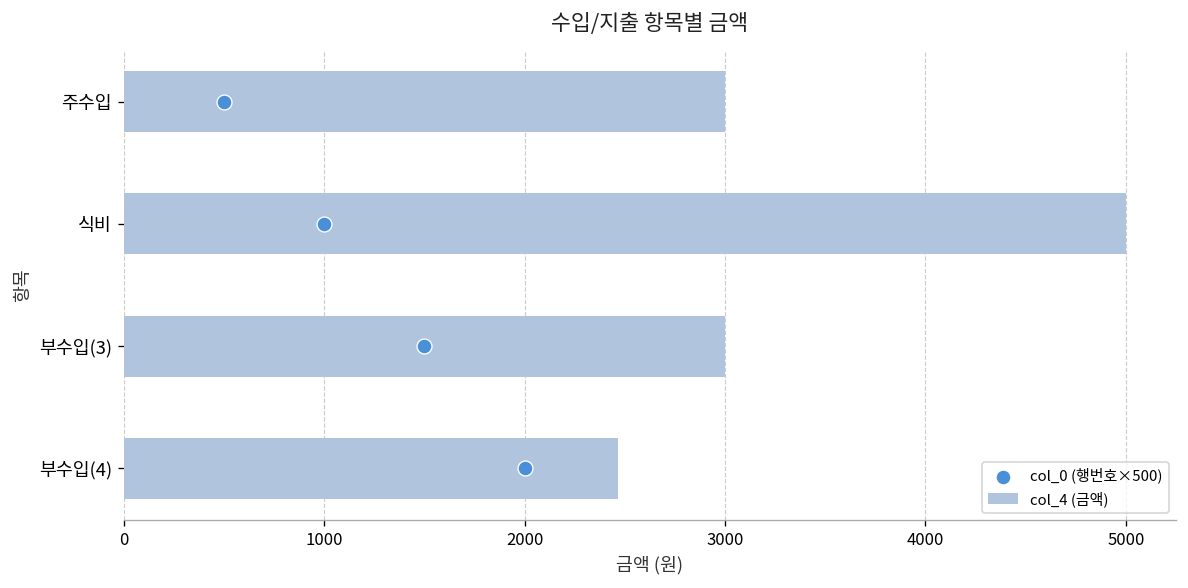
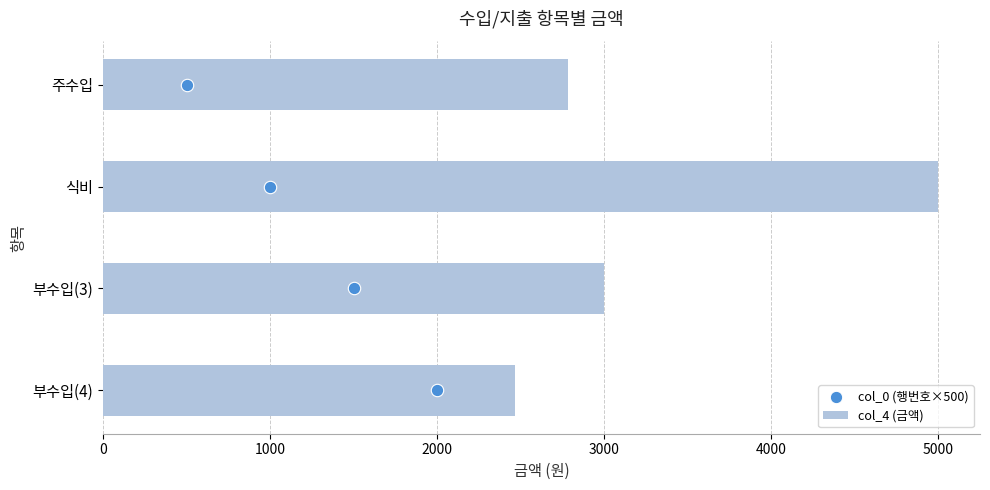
col_4 (금액), 주수입: 3000 -> 2790
